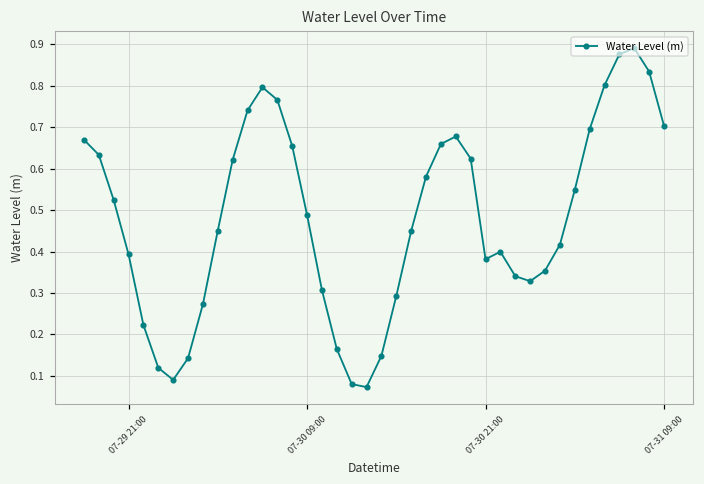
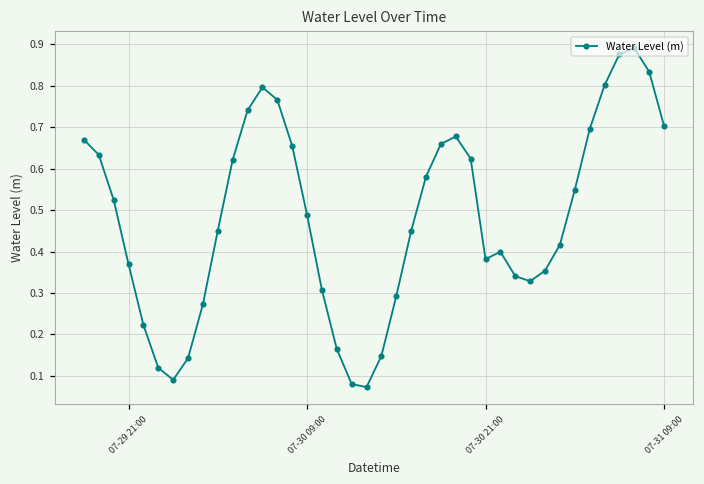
07-29 21:00: 0.39 -> 0.37
